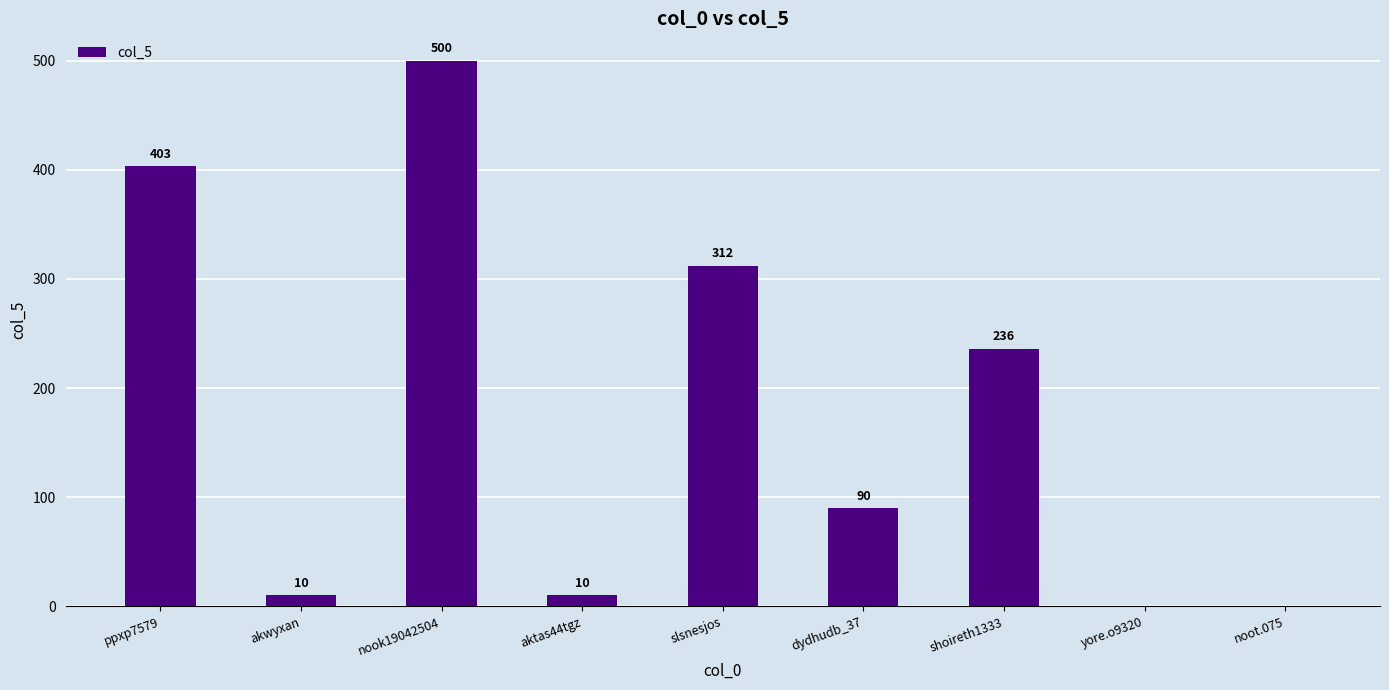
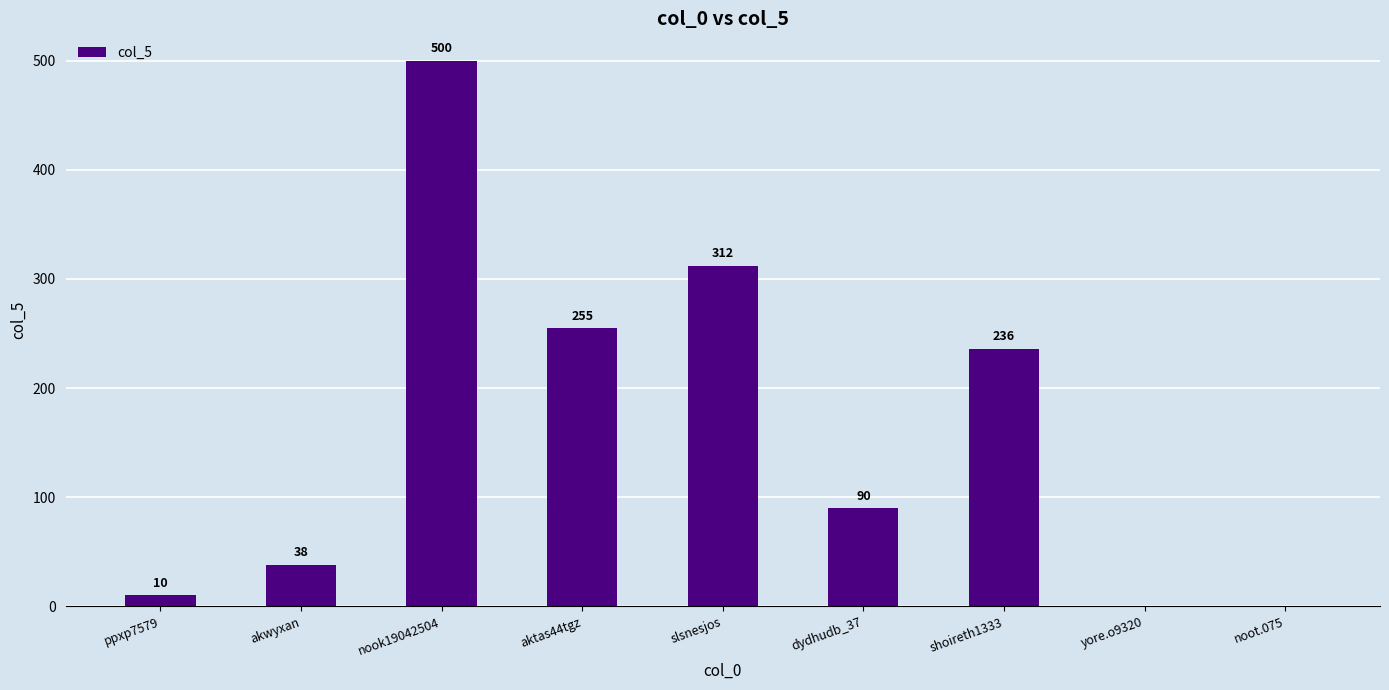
ppxp7579: 403 -> 10
akwyxan: 10 -> 38
aktas44tgz: 10 -> 255
